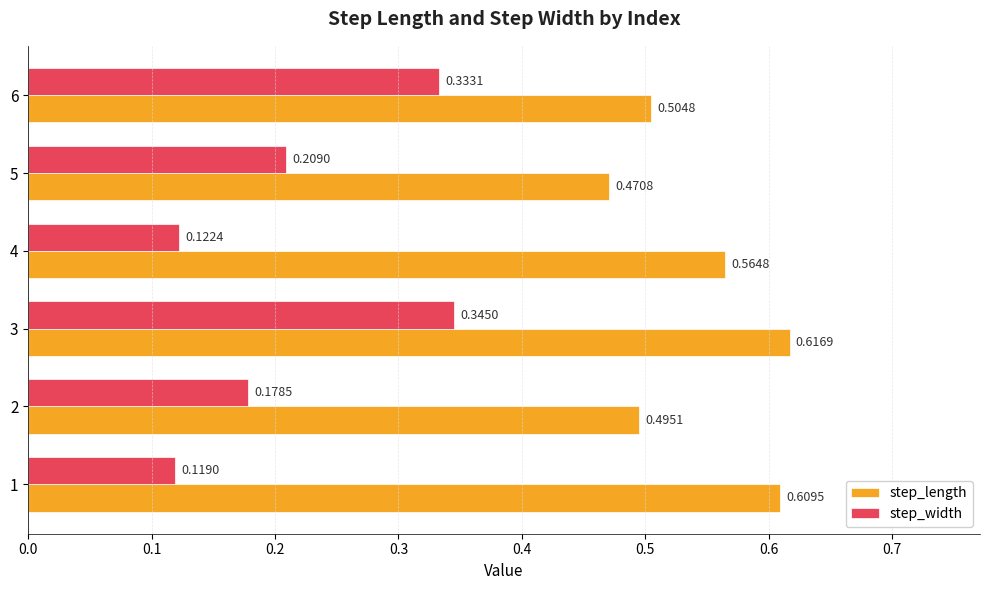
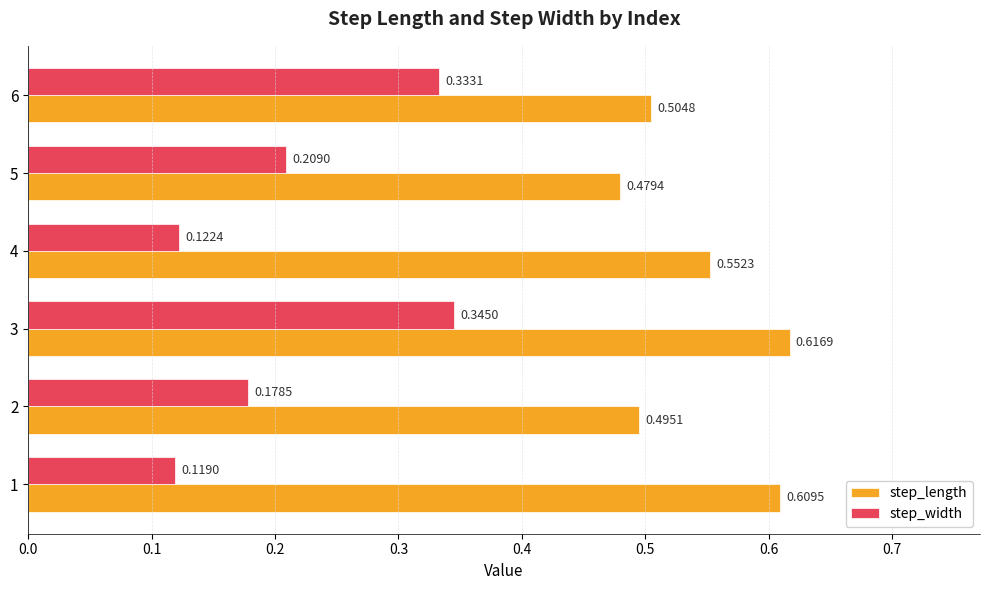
step_length, 5: 0.4708 -> 0.4794
step_length, 4: 0.5648 -> 0.5523
